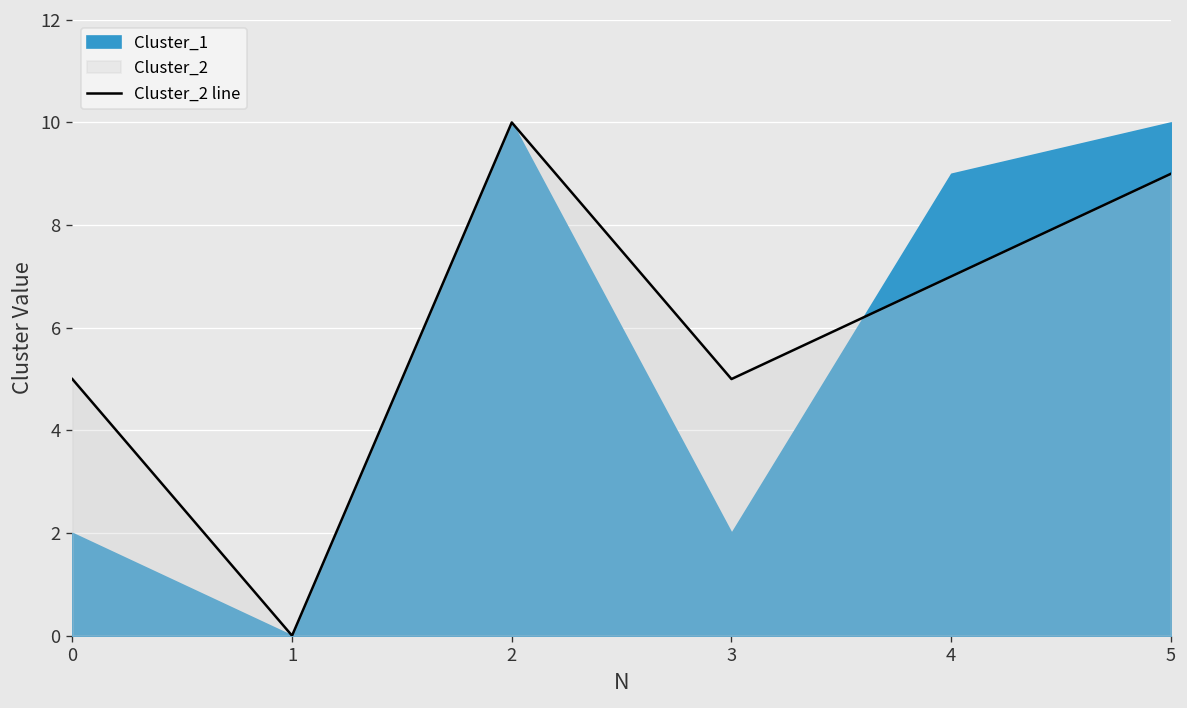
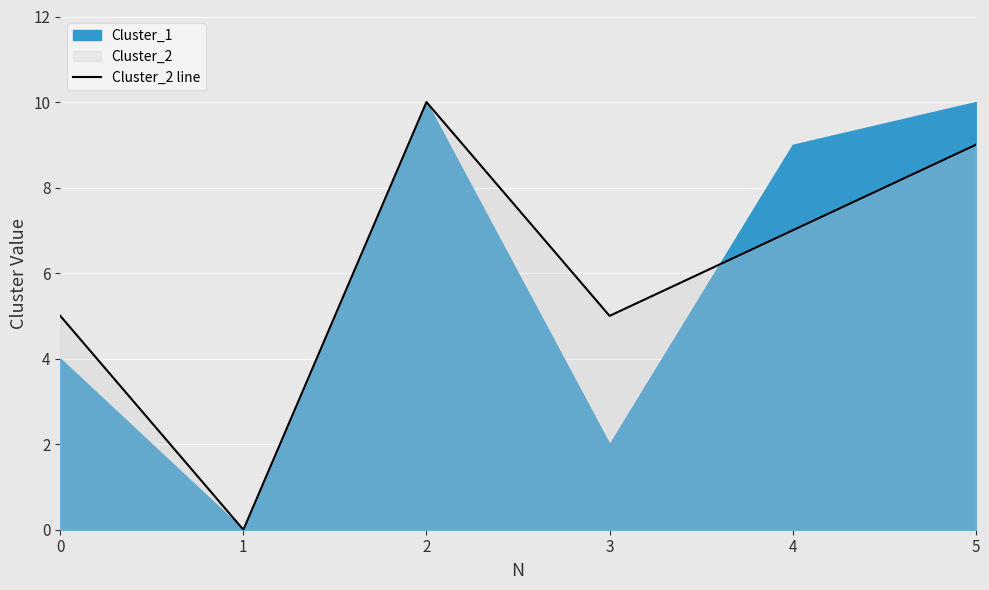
Cluster_1, 0: 2 -> 4
